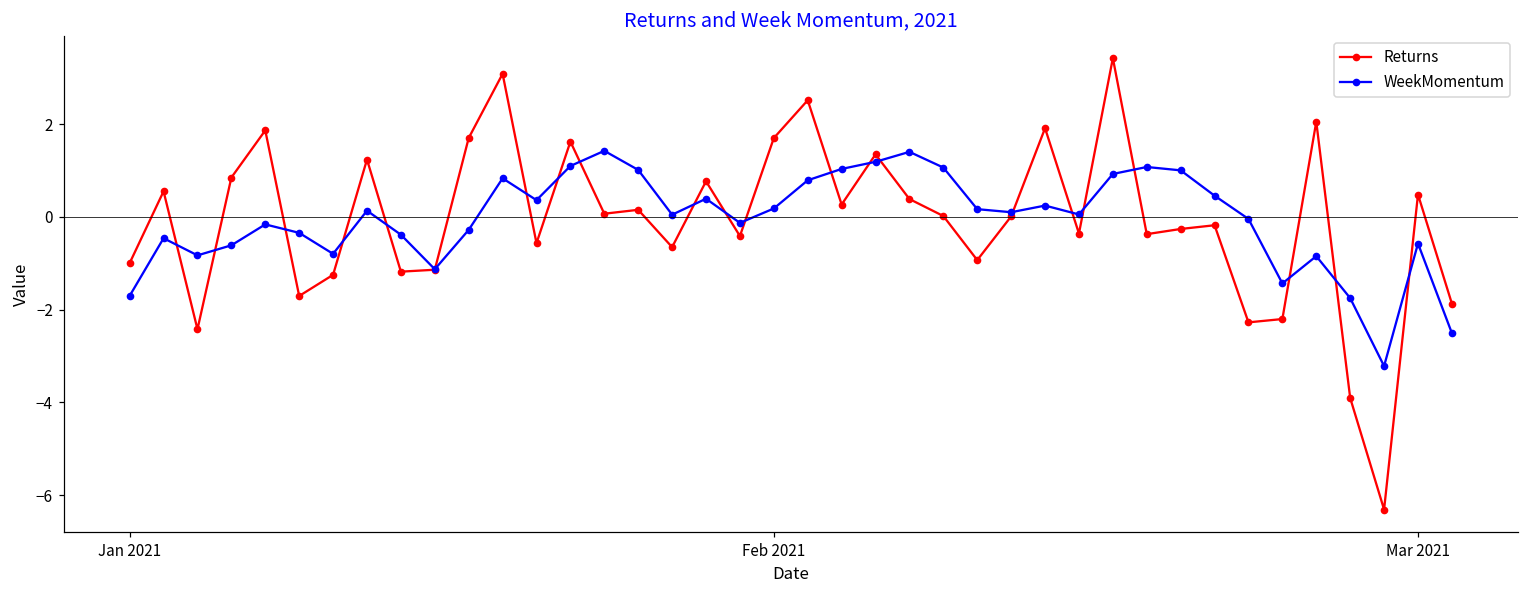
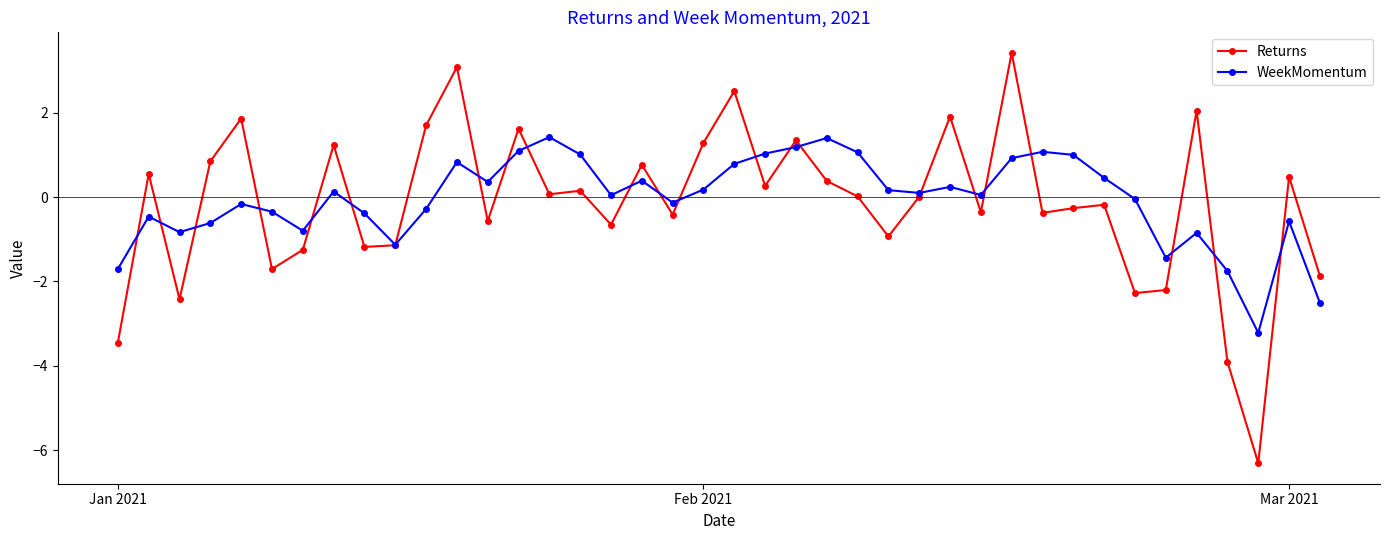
Returns, Jan 2021: -1.0 -> -3.4
Returns, Feb 2021: 1.7 -> 1.3
